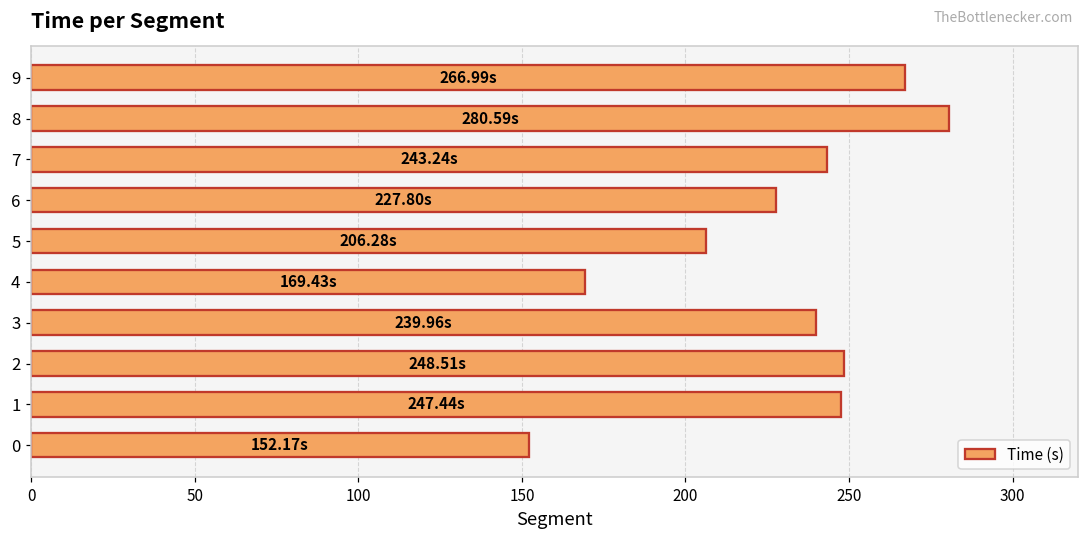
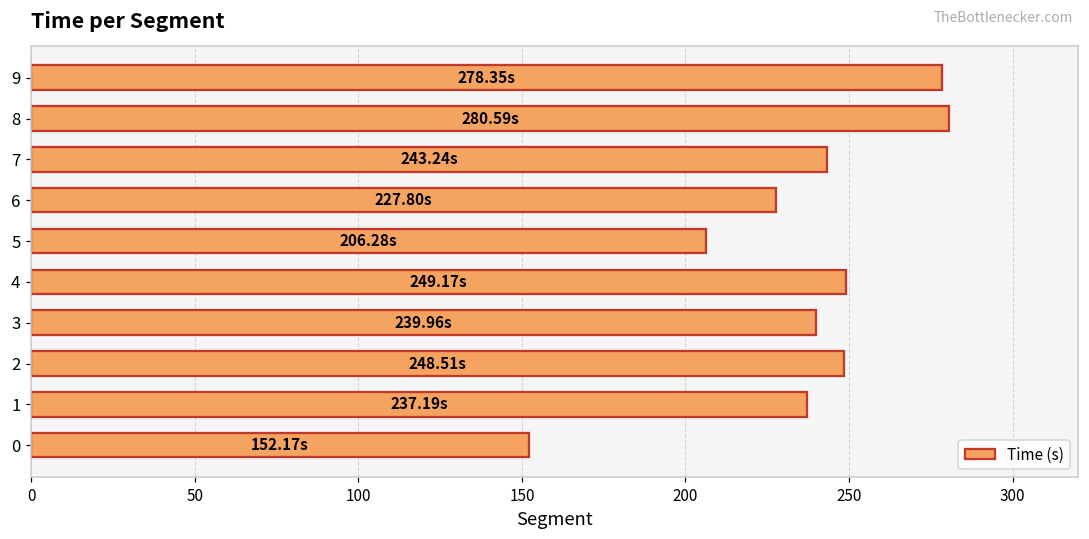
9: 266.99s -> 278.35s
4: 169.43s -> 249.17s
1: 247.44s -> 237.19s
